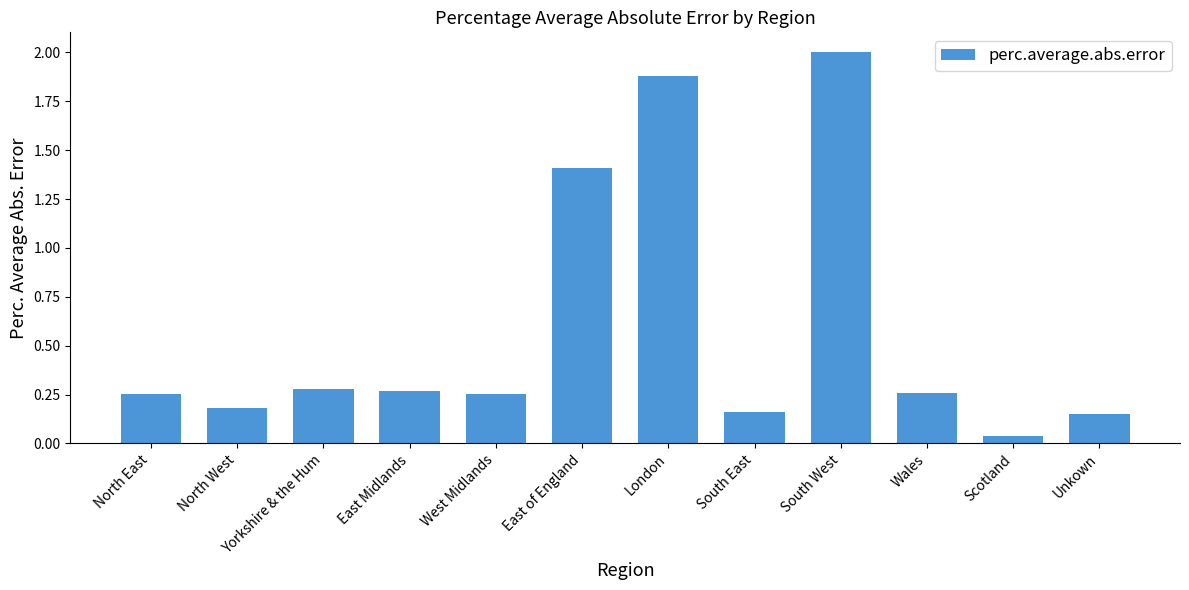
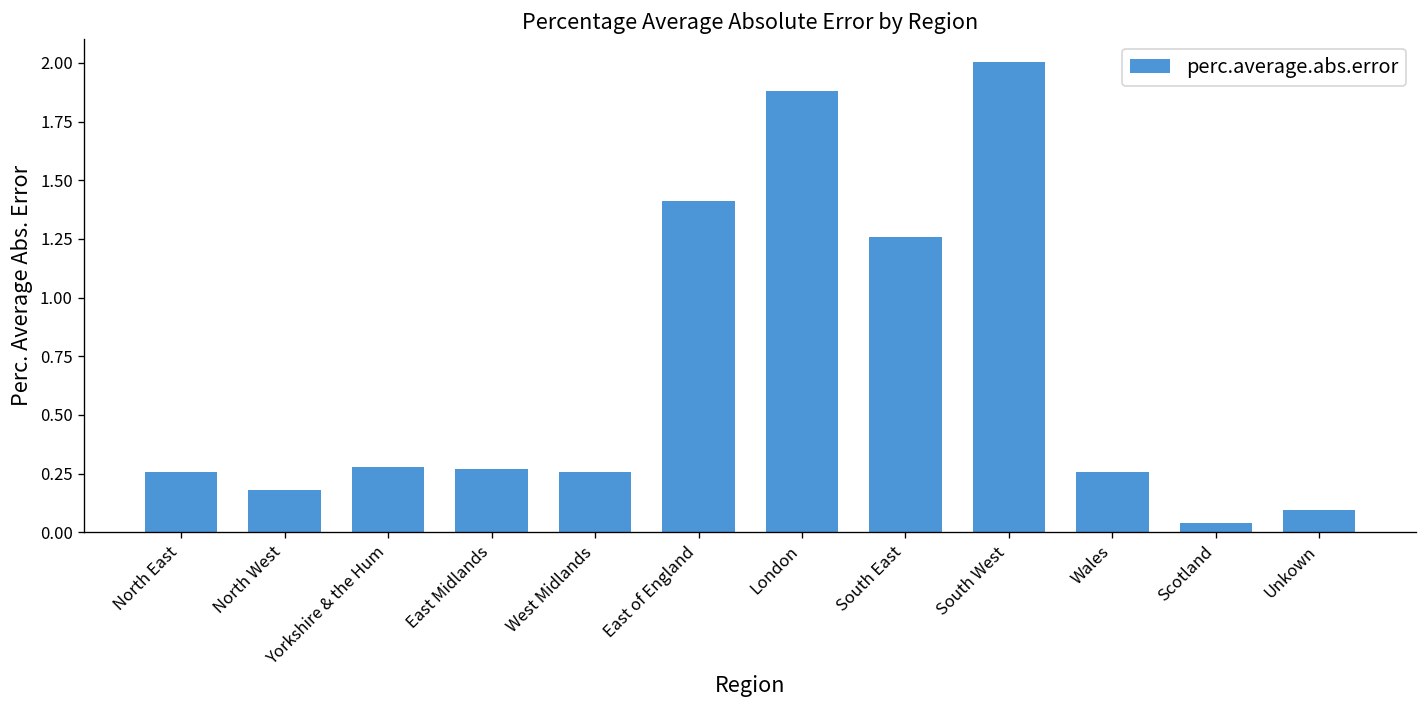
South East: 0.16 -> 1.26
Unkown: 0.15 -> 0.09
